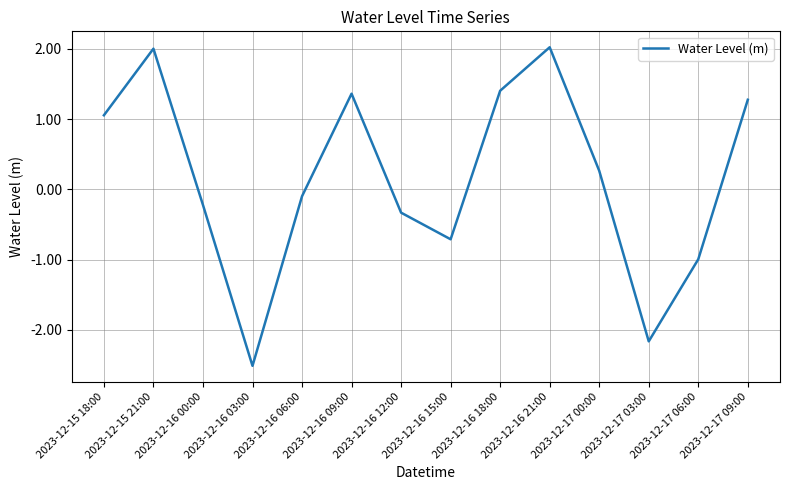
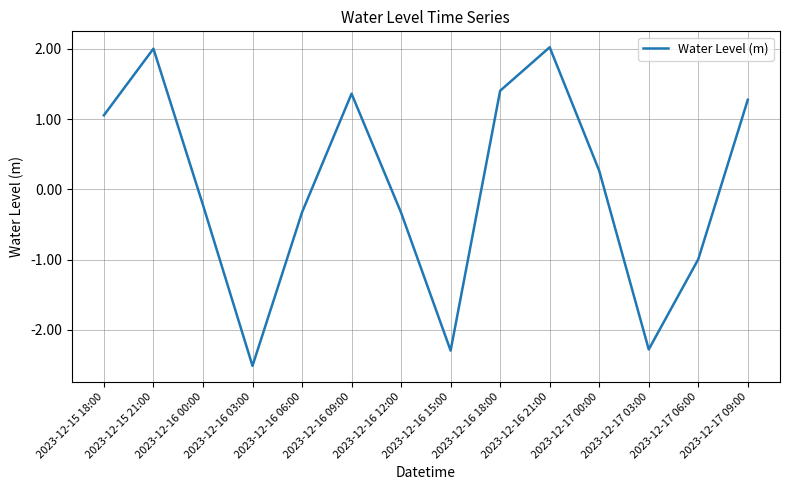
2023-12-16 06:00: -0.1 -> -0.3
2023-12-16 15:00: -0.7 -> -2.3
2023-12-17 03:00: -2.2 -> -2.3
